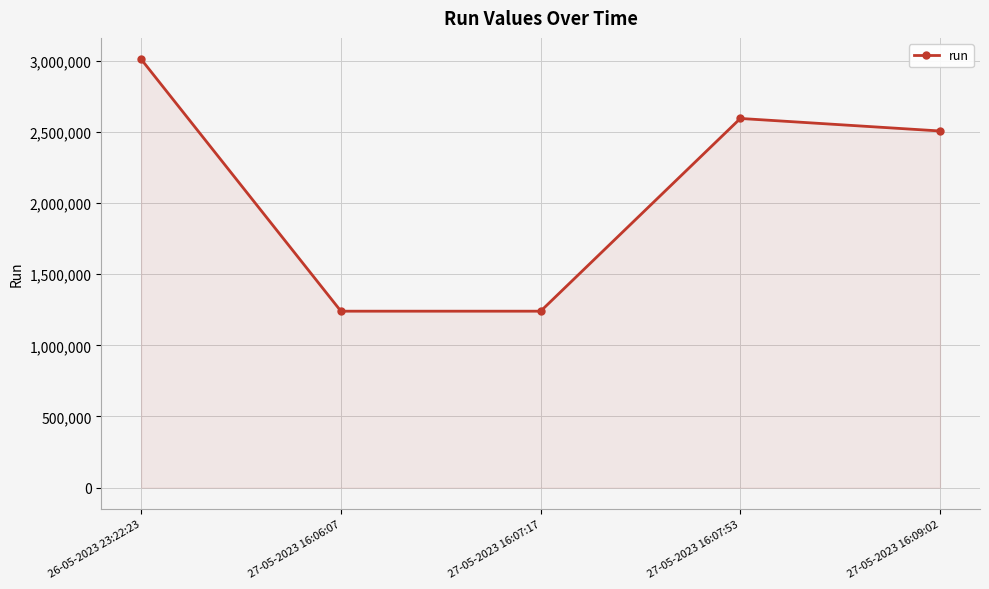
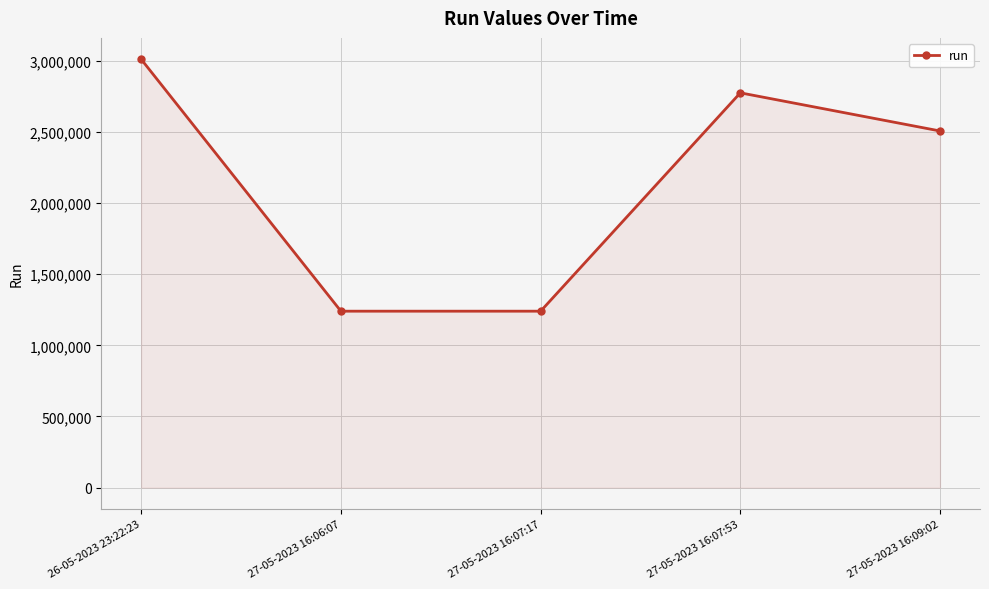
27-05-2023 16:07:53: 2,600,000 -> 2,780,000
